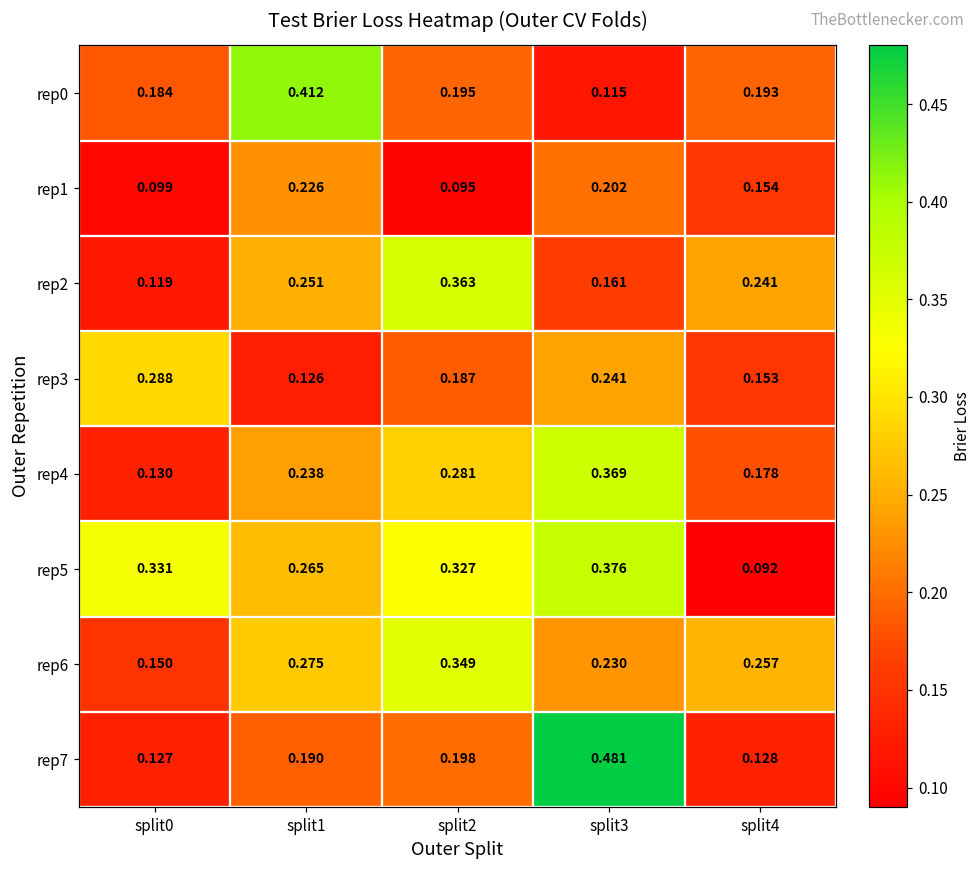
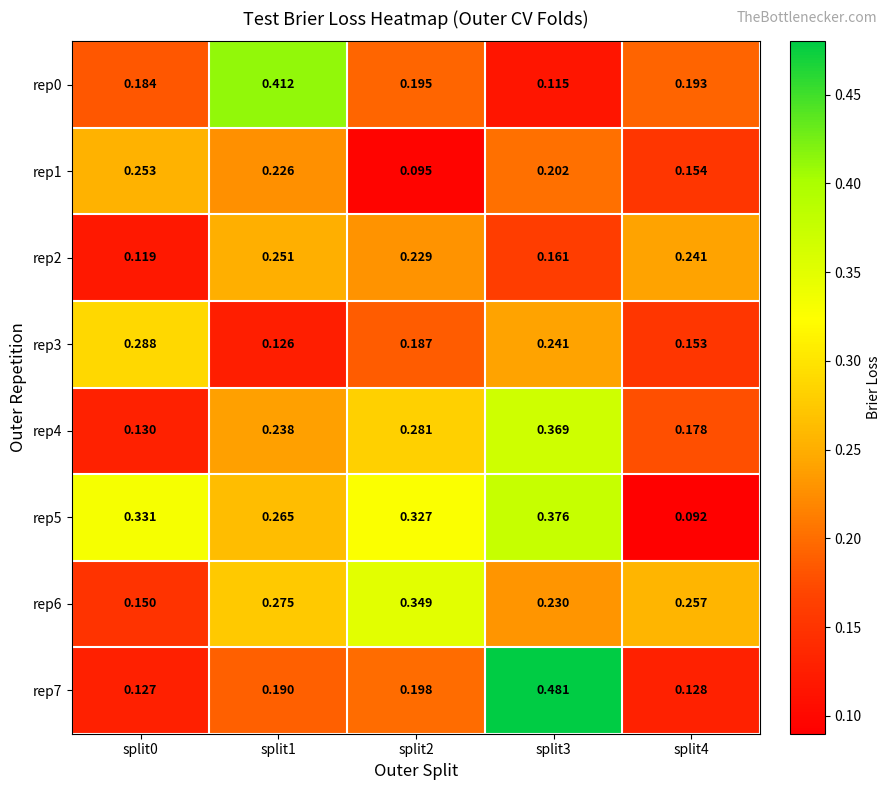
rep1, split0: 0.099 -> 0.253
rep2, split2: 0.363 -> 0.229
